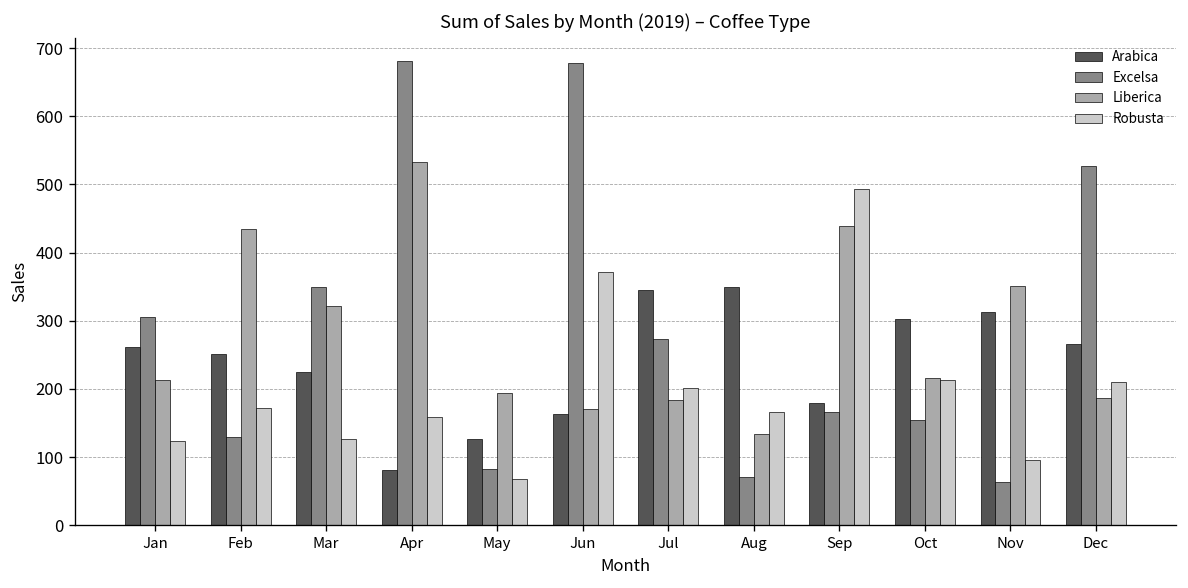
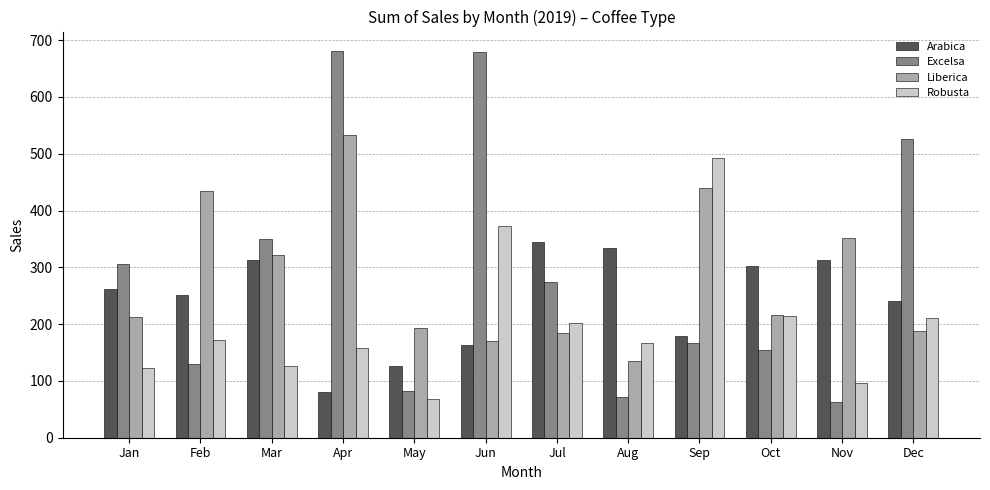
Arabica, Mar: 220 -> 310
Arabica, Aug: 350 -> 330
Arabica, Dec: 270 -> 240
